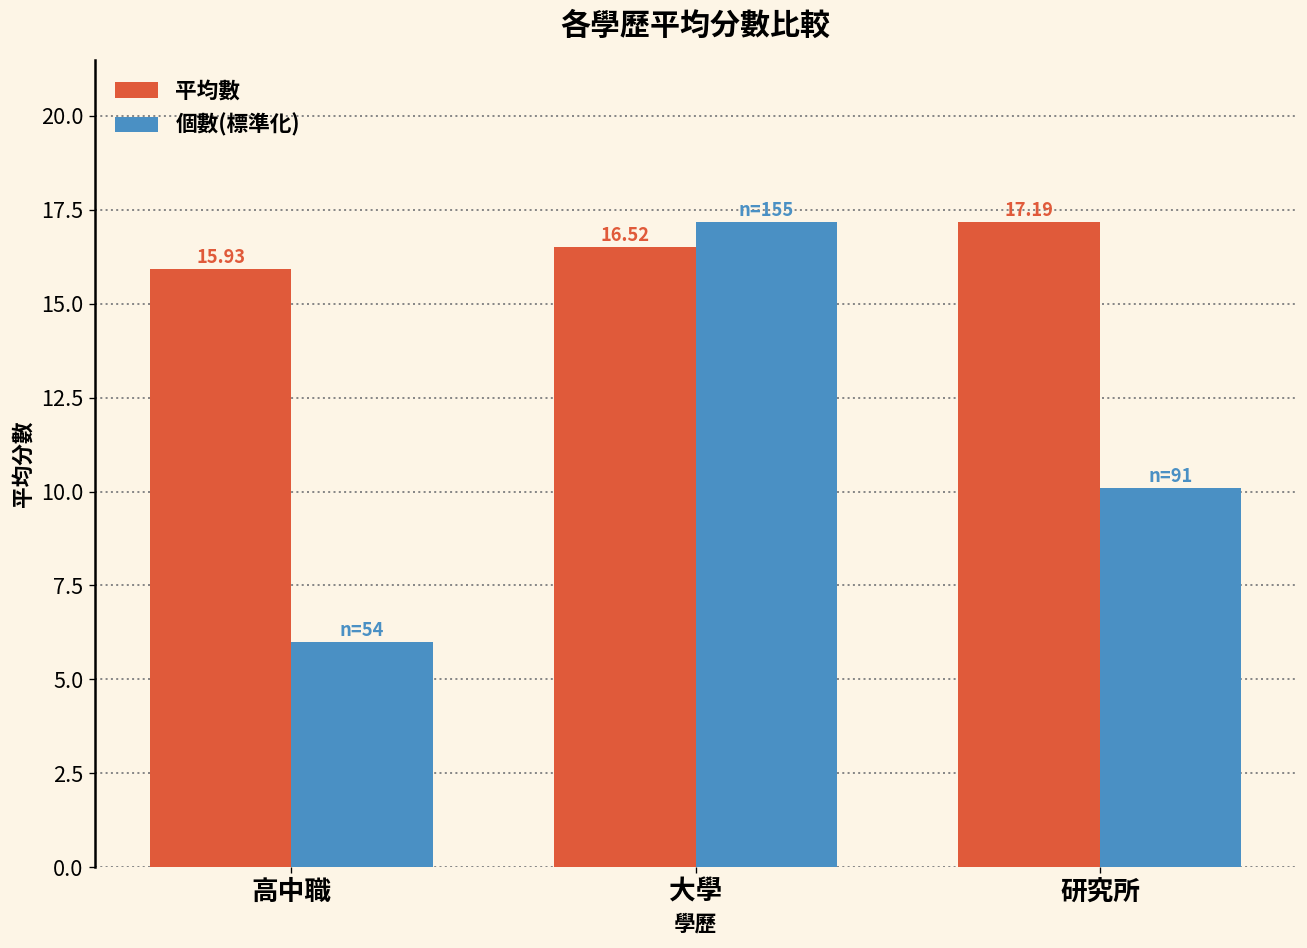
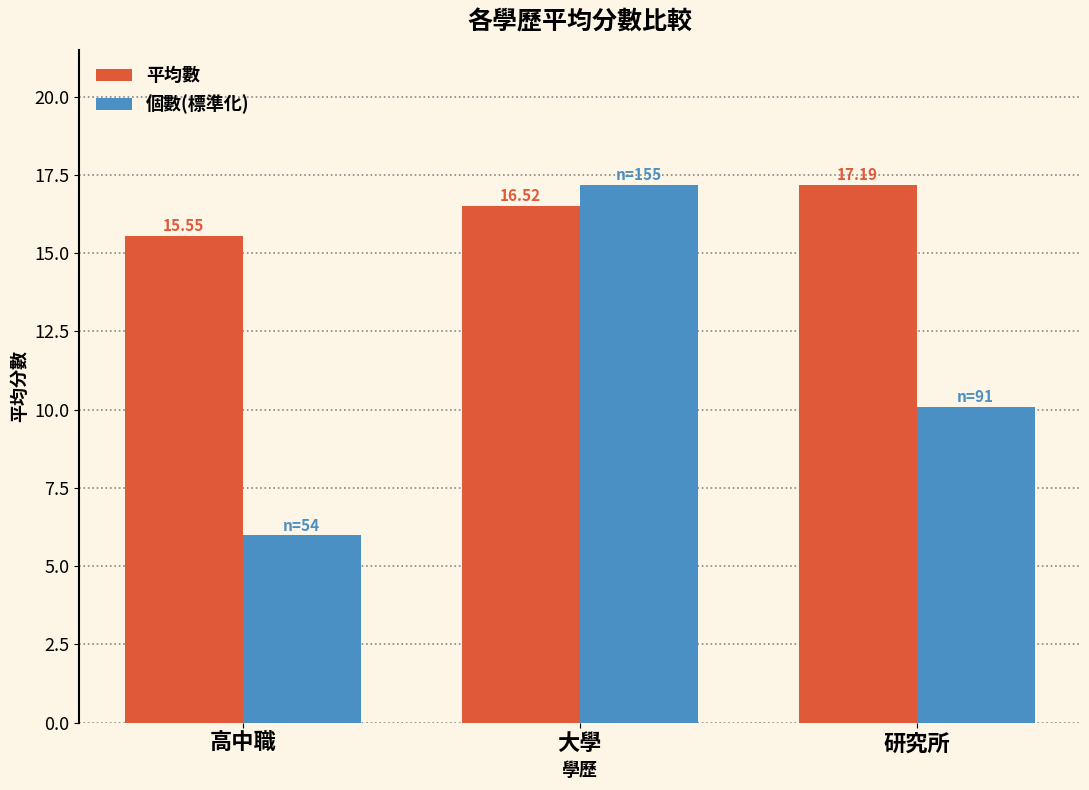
平均數, 高中職: 15.93 -> 15.55
